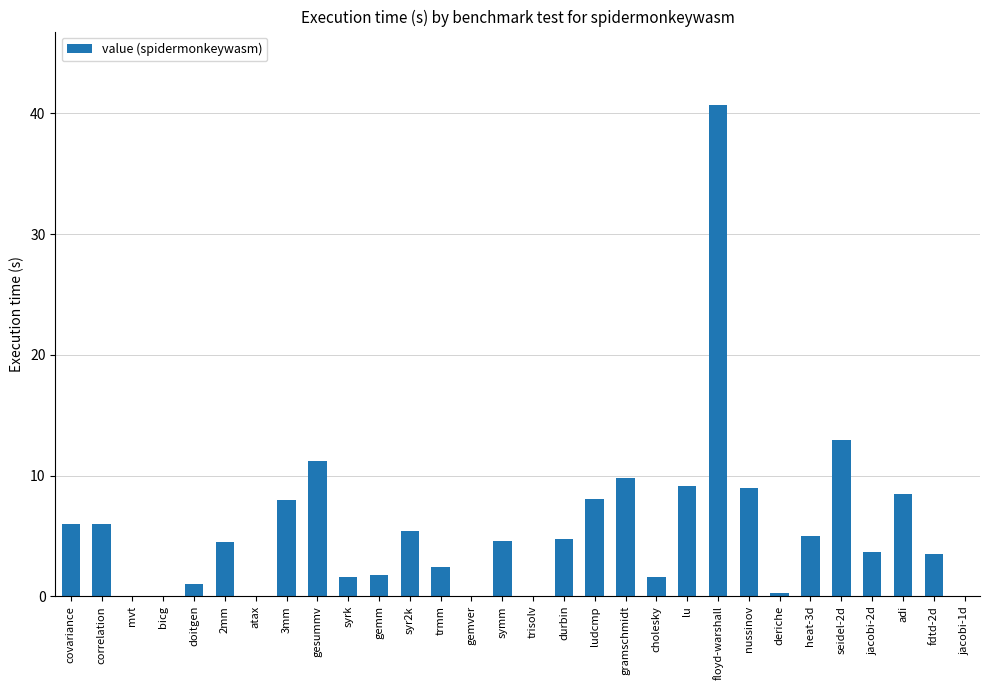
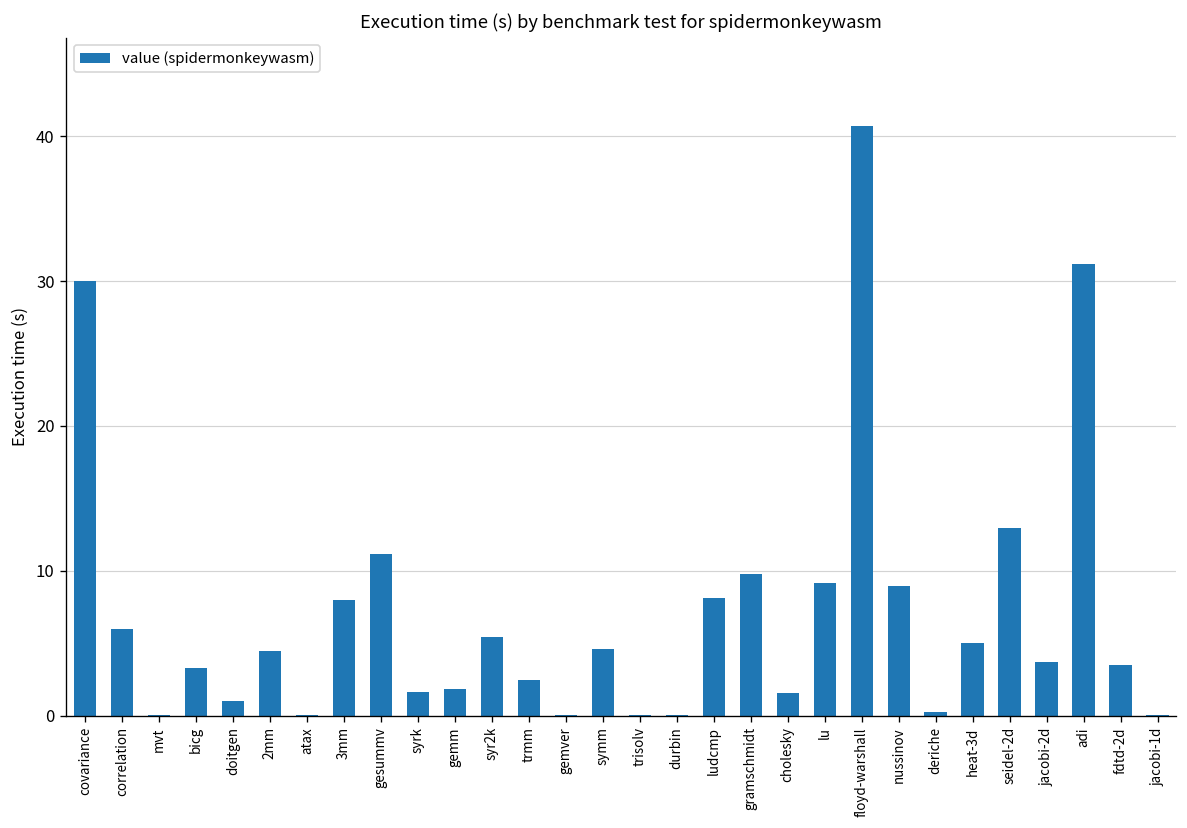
covariance: 6.0 -> 30.0
bicg: 0.0 -> 3.3
durbin: 4.7 -> 0.0
adi: 8.5 -> 31.2
